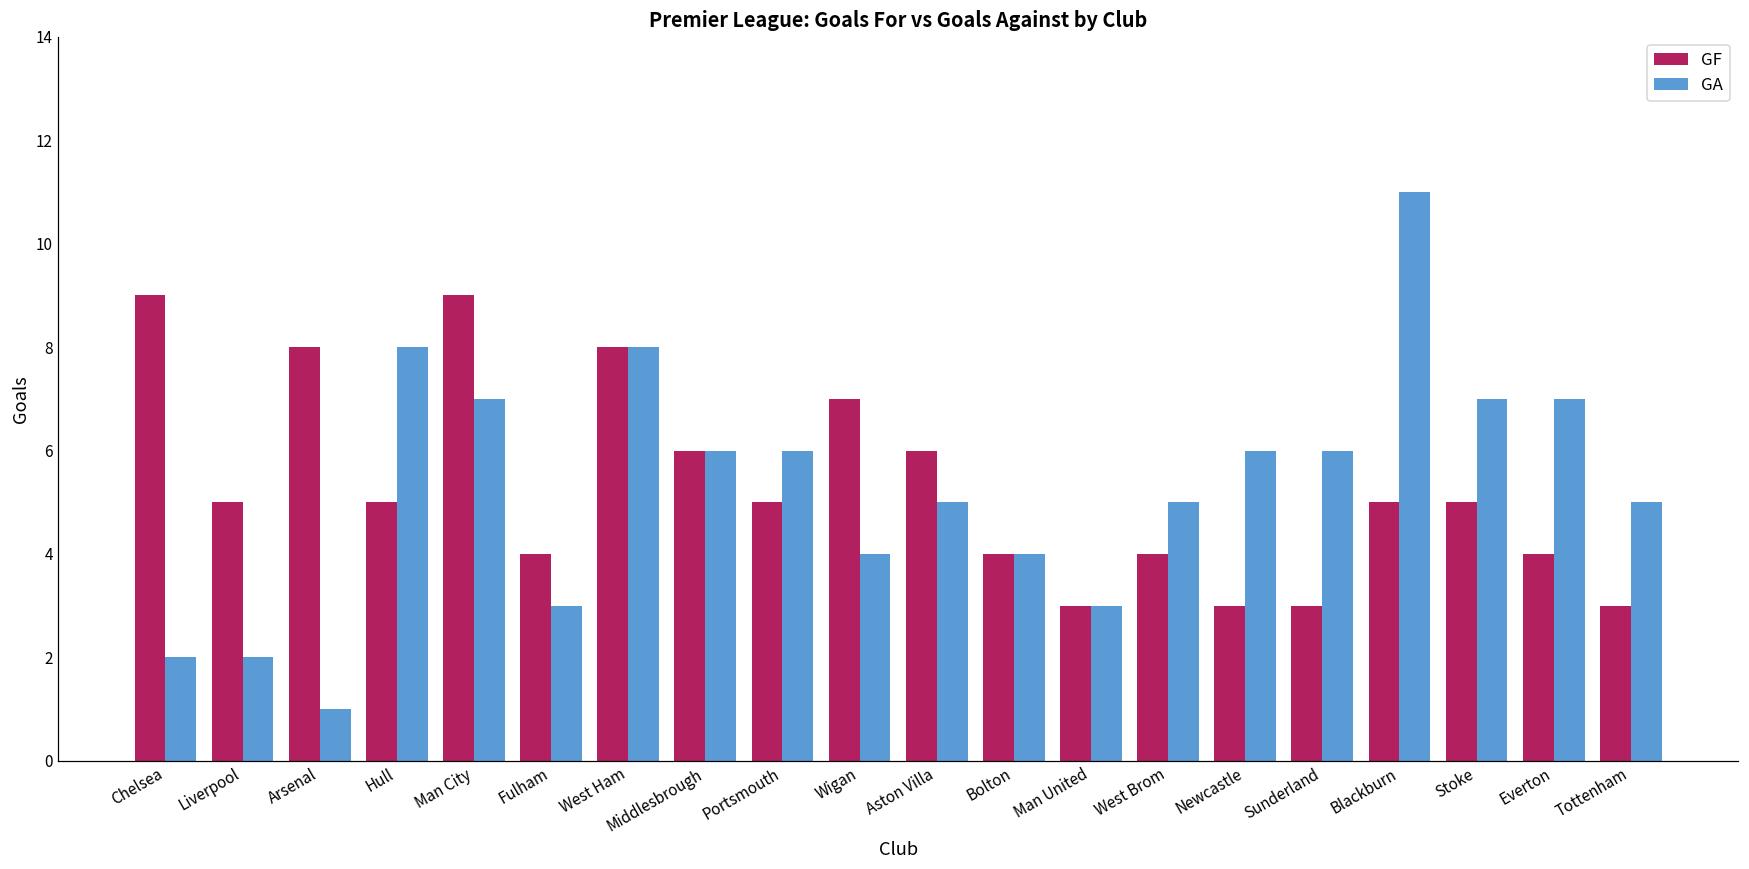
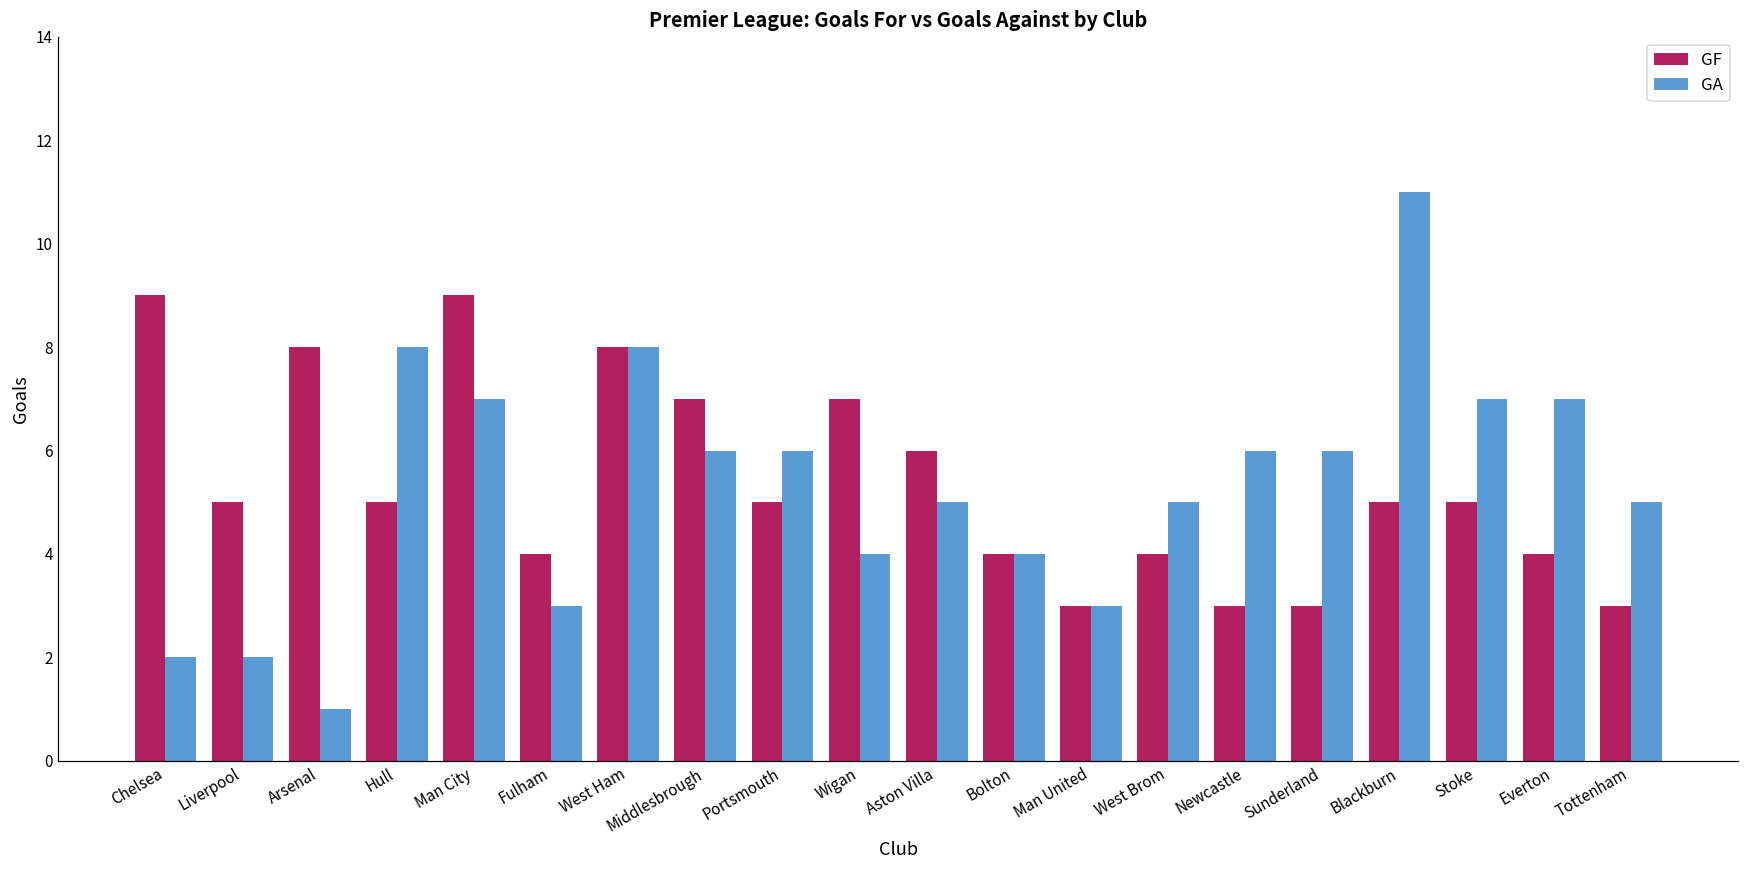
GF, Middlesbrough: 6 -> 7
